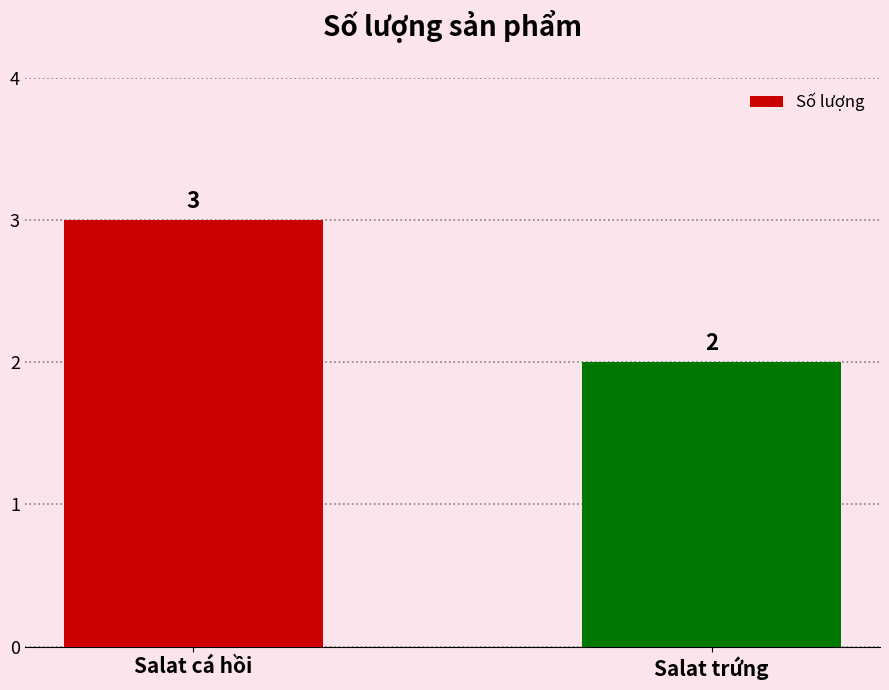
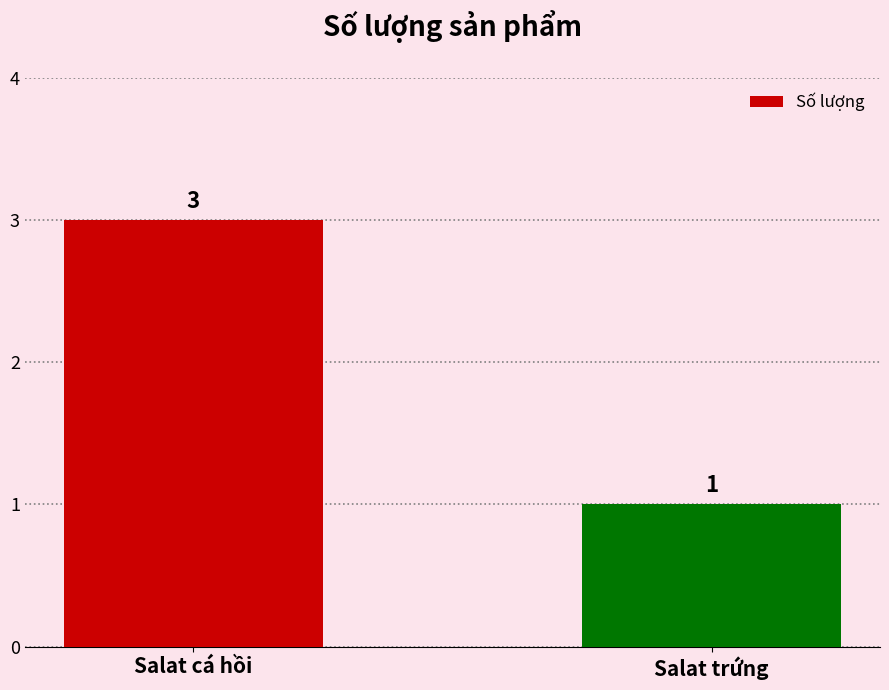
Salat trứng: 2 -> 1
